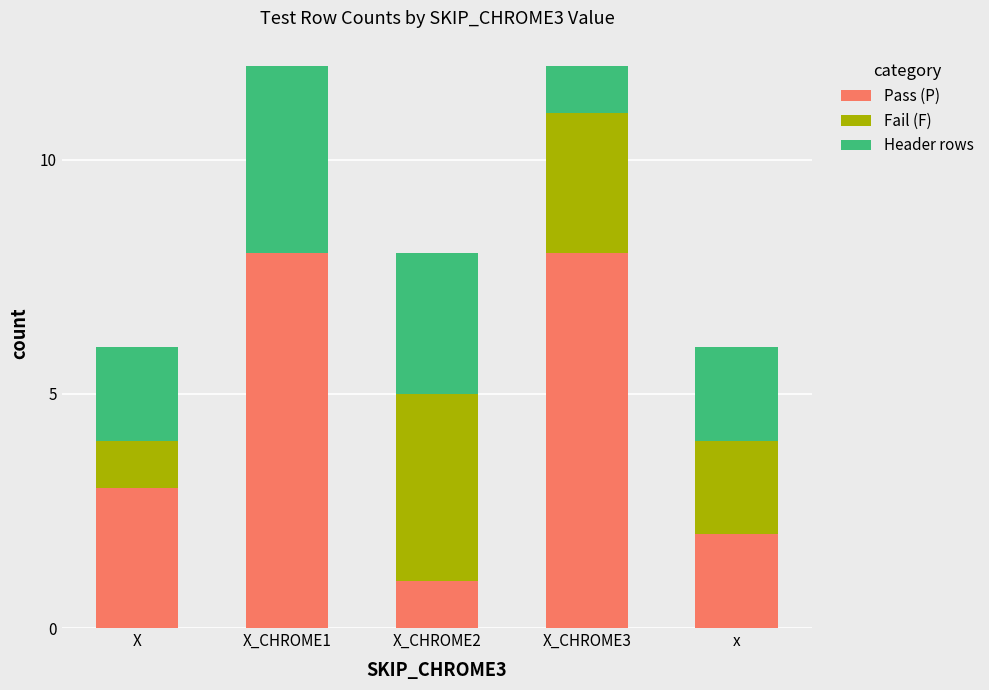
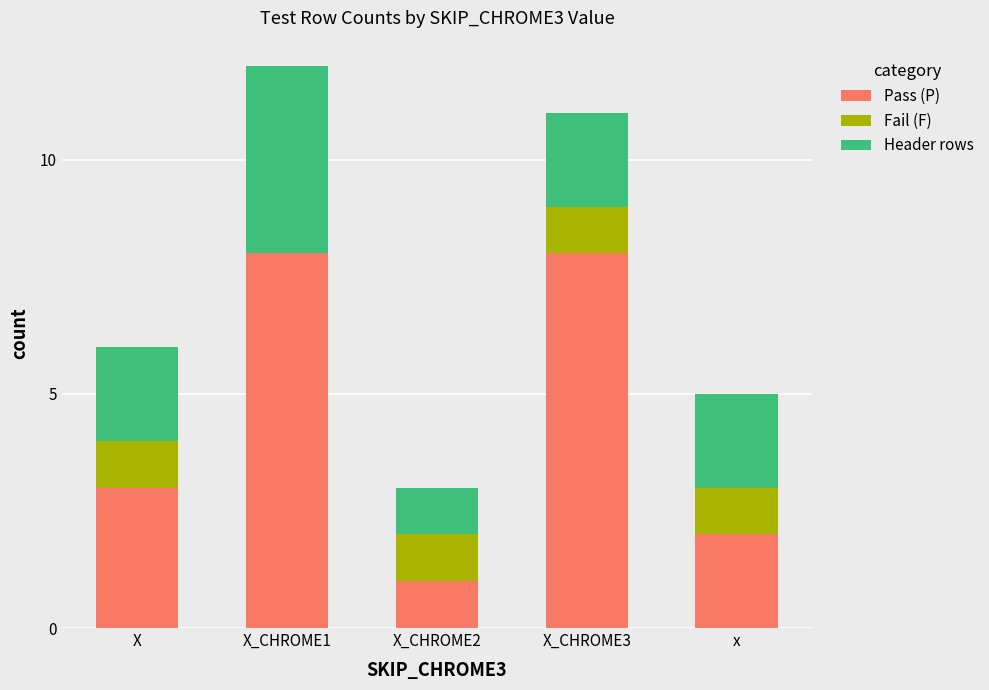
Fail (F), X_CHROME2: 4 -> 1
Header rows, X_CHROME2: 3 -> 1
Fail (F), X_CHROME3: 3 -> 1
Header rows, X_CHROME3: 1 -> 2
Fail (F), x: 2 -> 1
